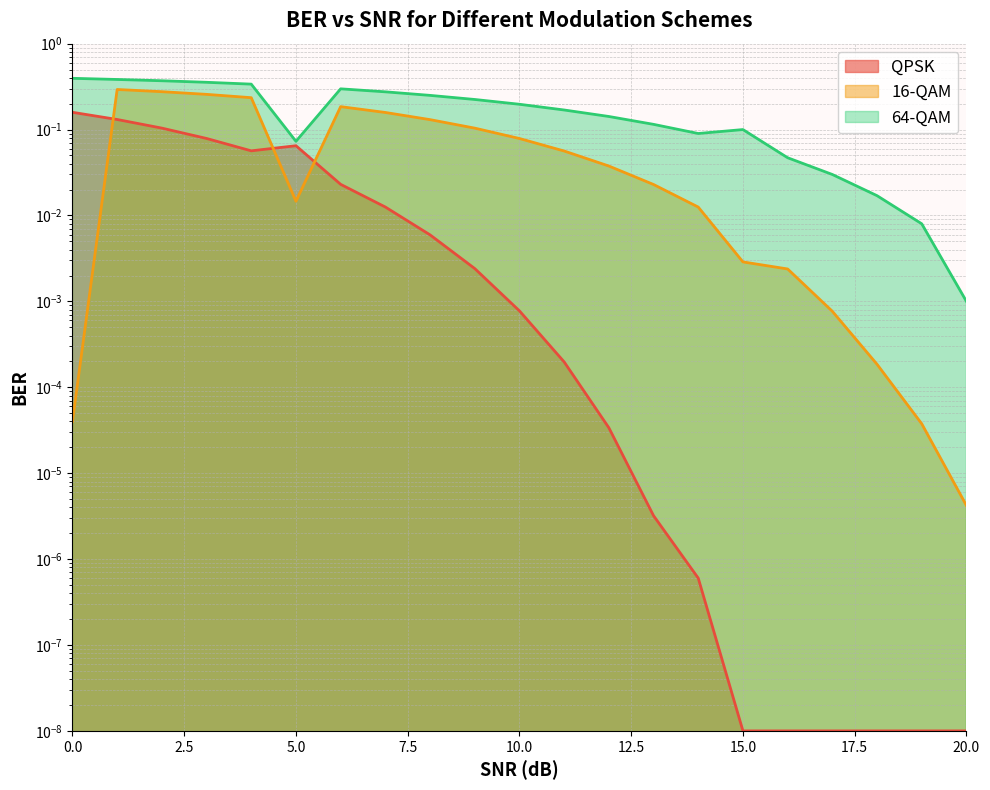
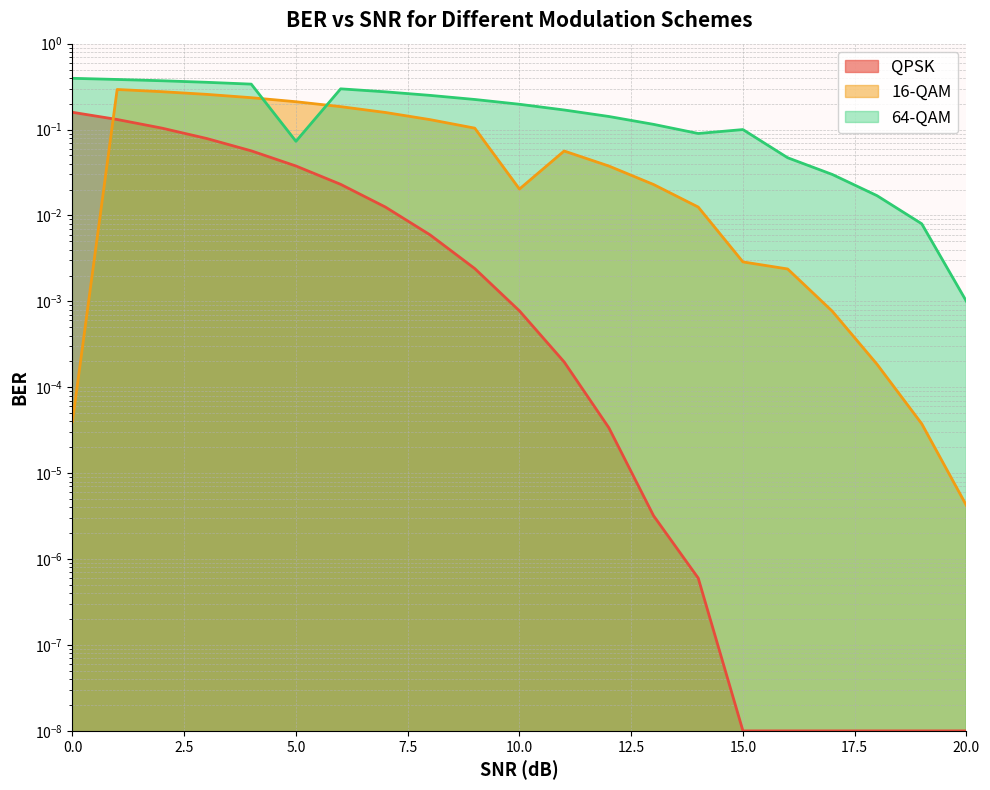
QPSK, 5.0: 0.06 -> 0.04
16-QAM, 5.0: 0.015 -> 0.21
16-QAM, 10.0: 0.08 -> 0.020
